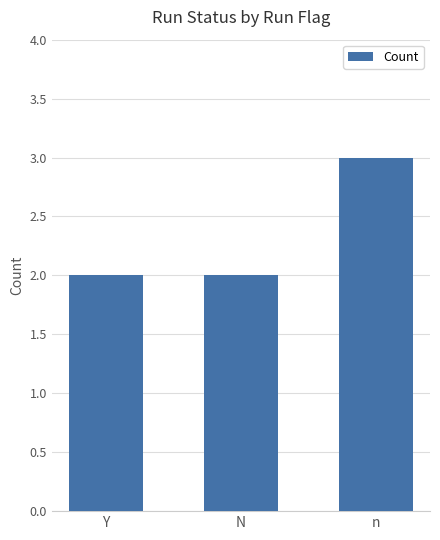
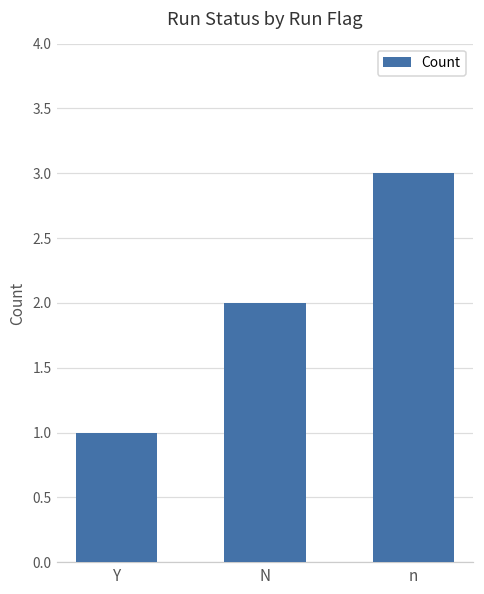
Y: 2 -> 1
